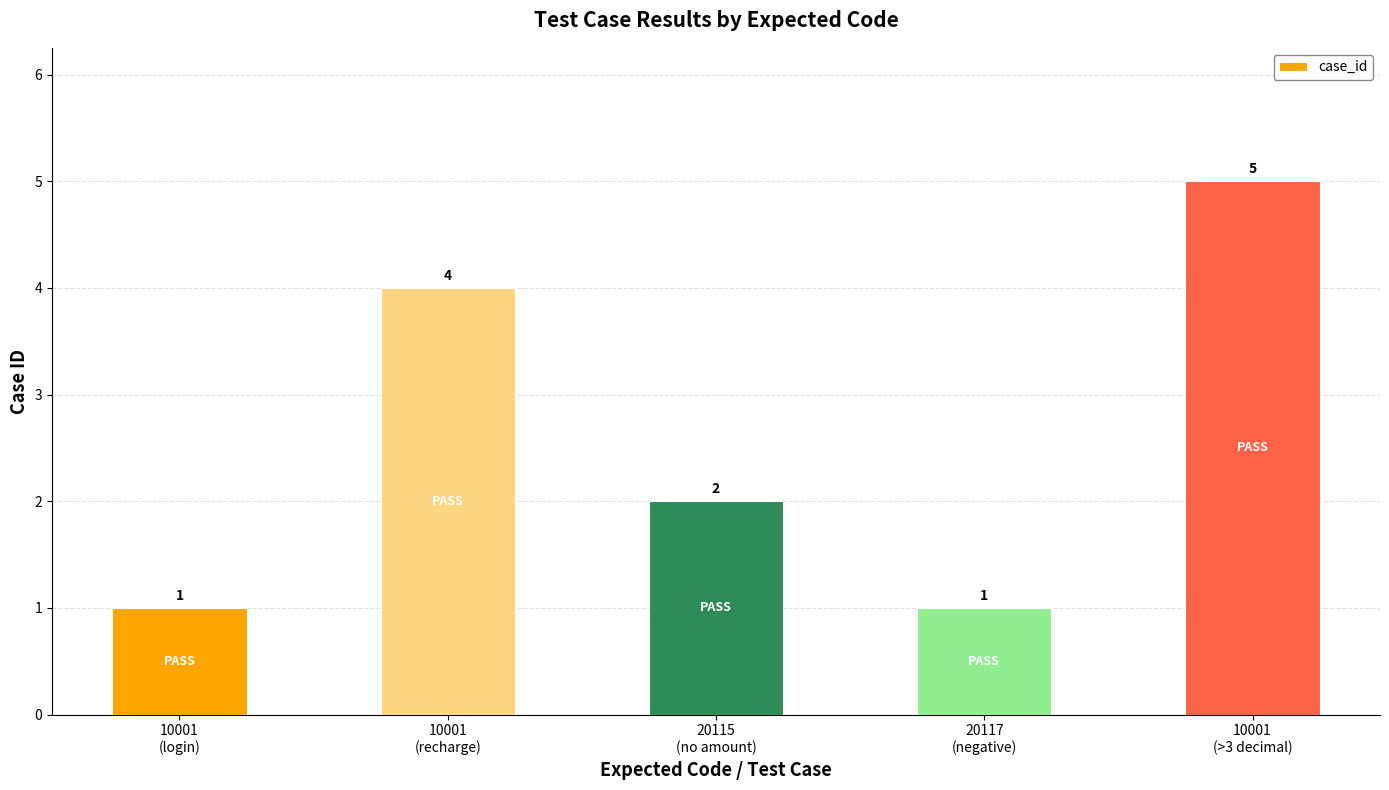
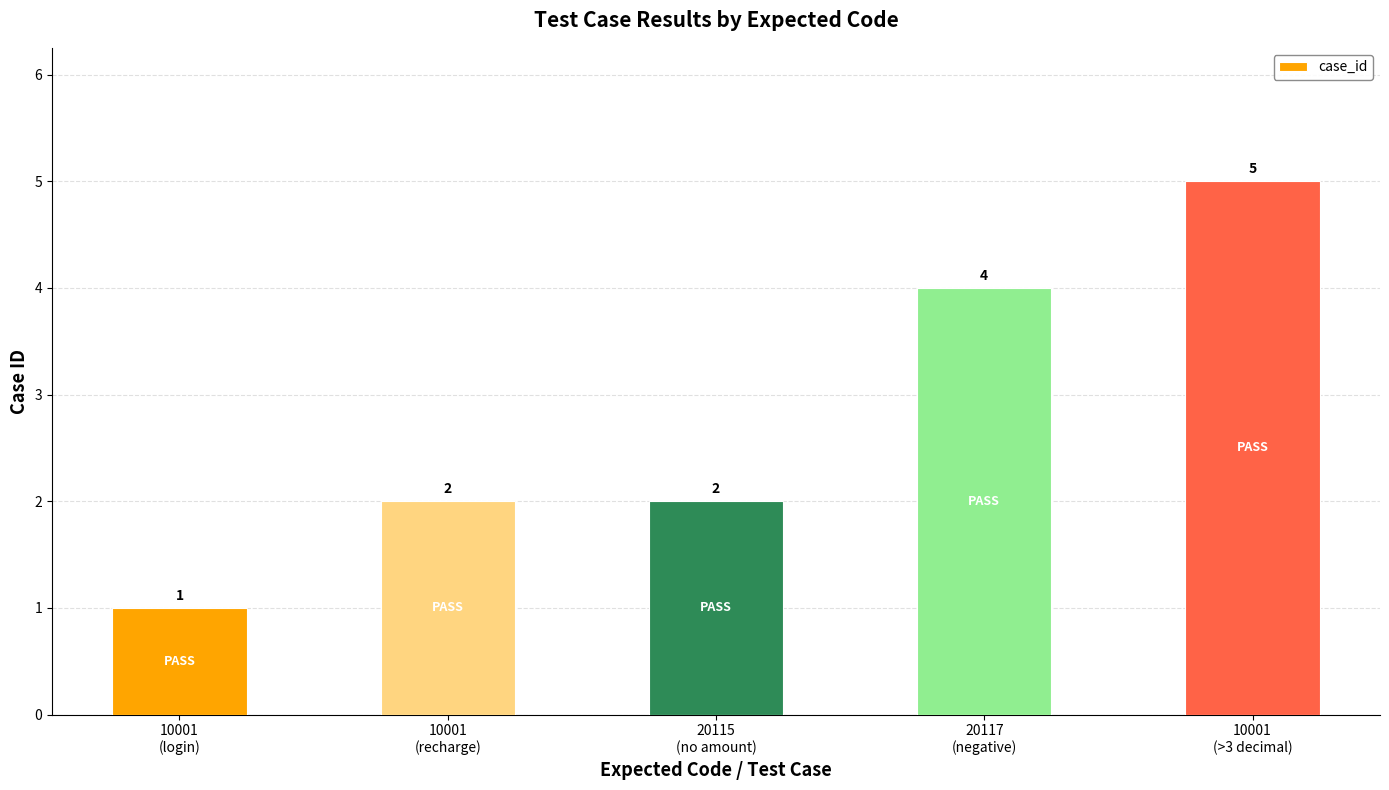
10001 (recharge): 4 -> 2
20117 (negative): 1 -> 4
